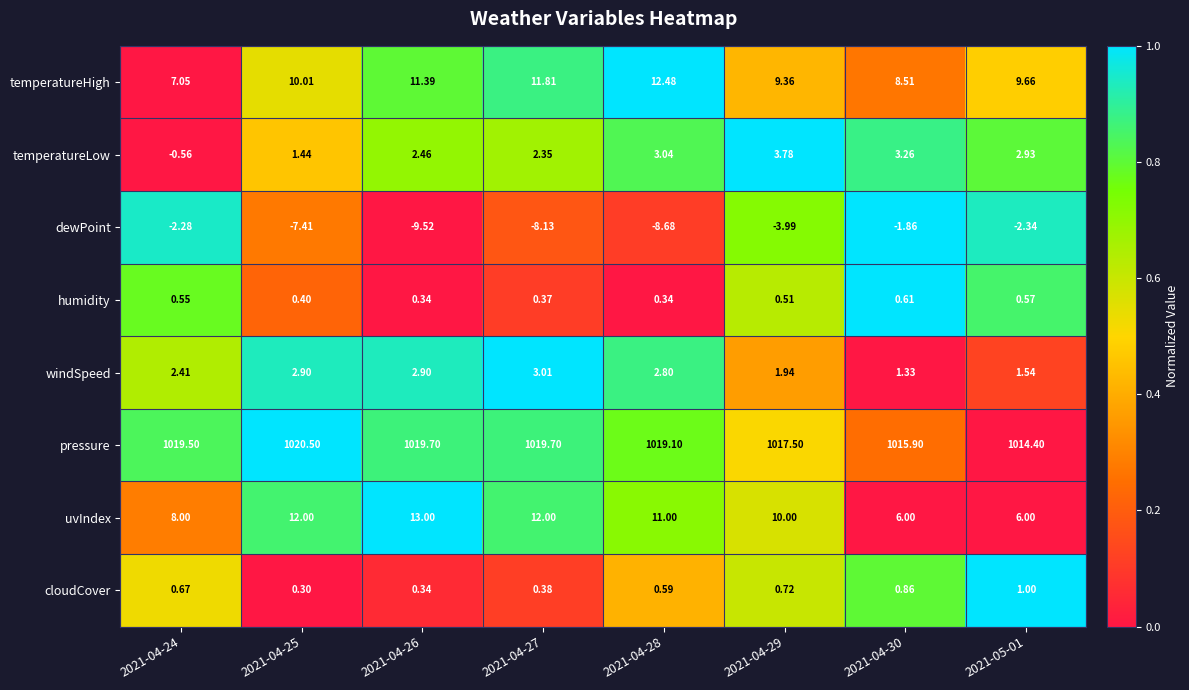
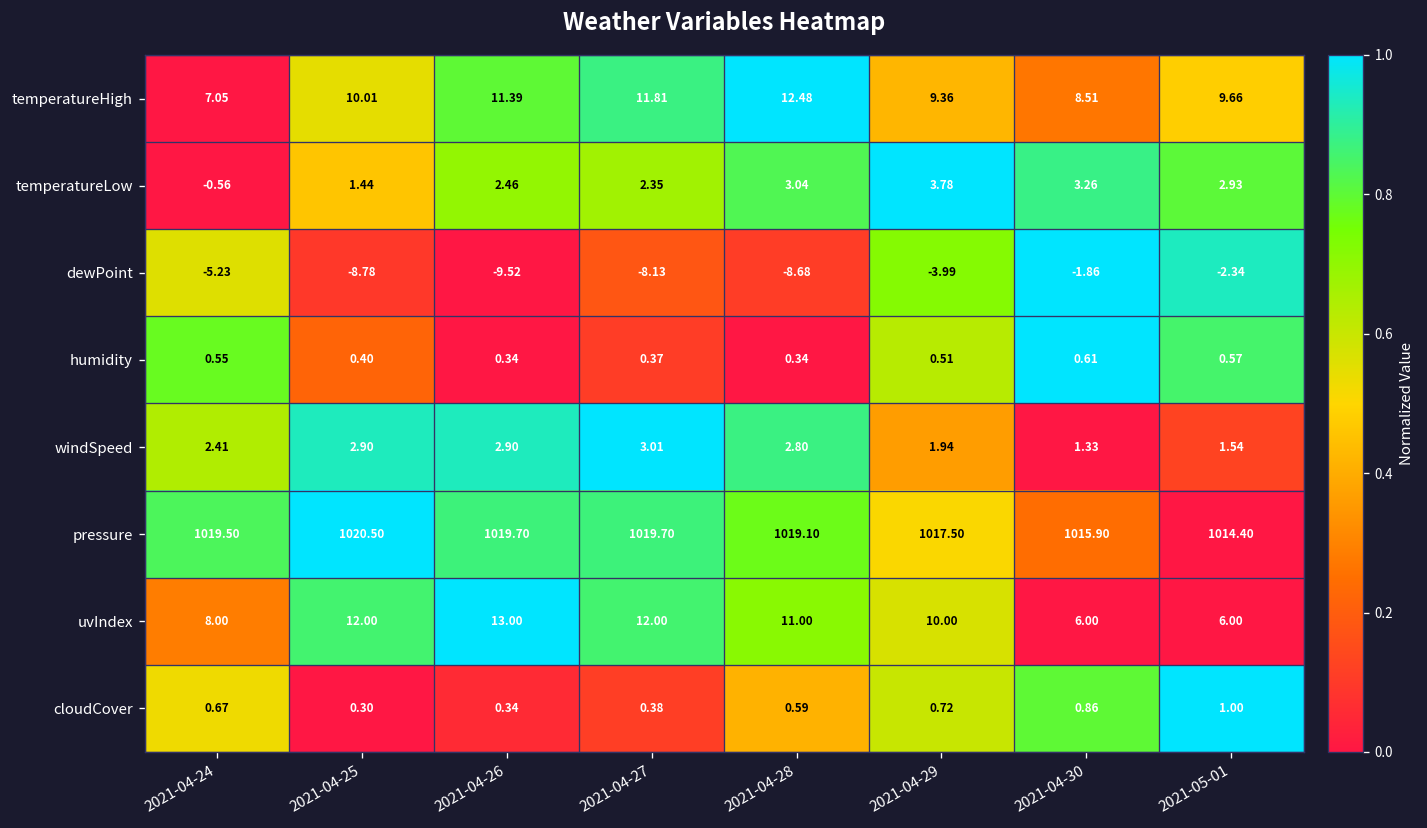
dewPoint, 2021-04-24: -2.28 -> -5.23
dewPoint, 2021-04-25: -7.41 -> -8.78
